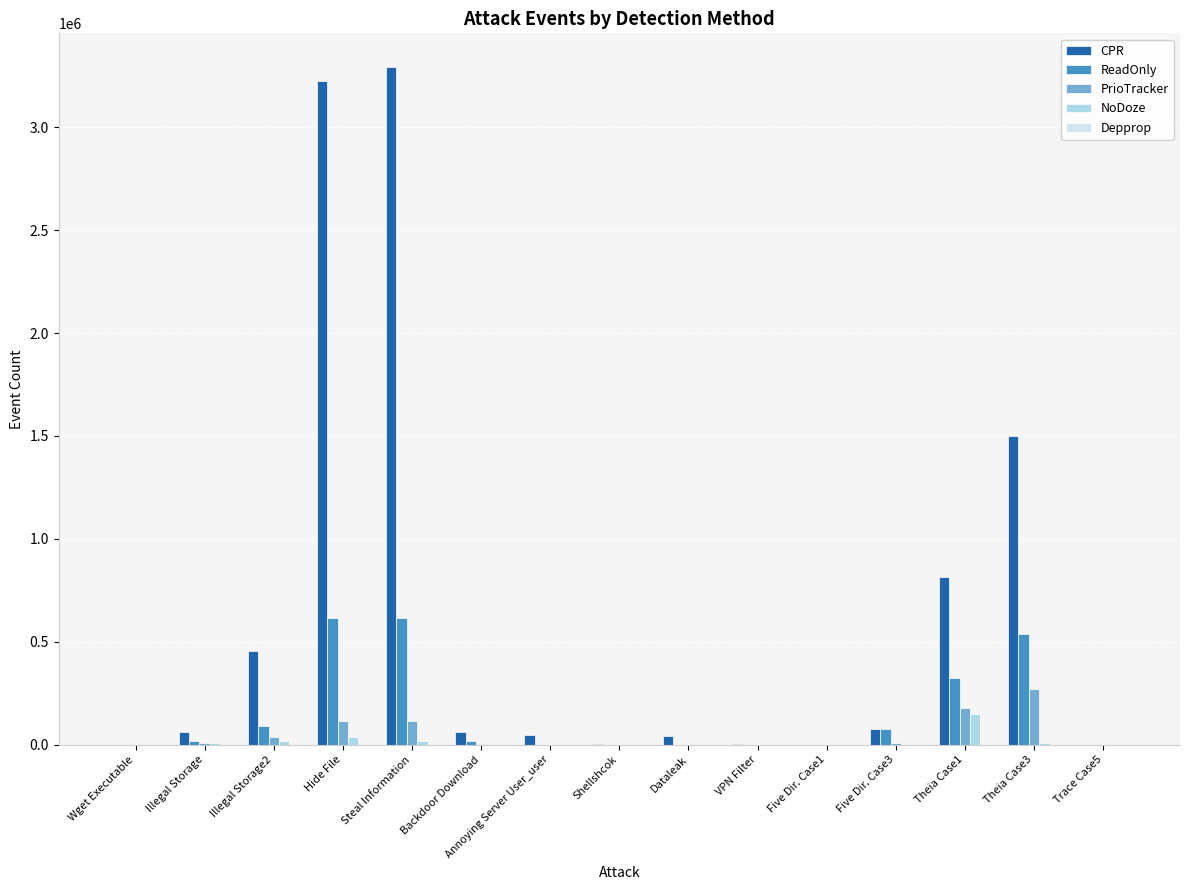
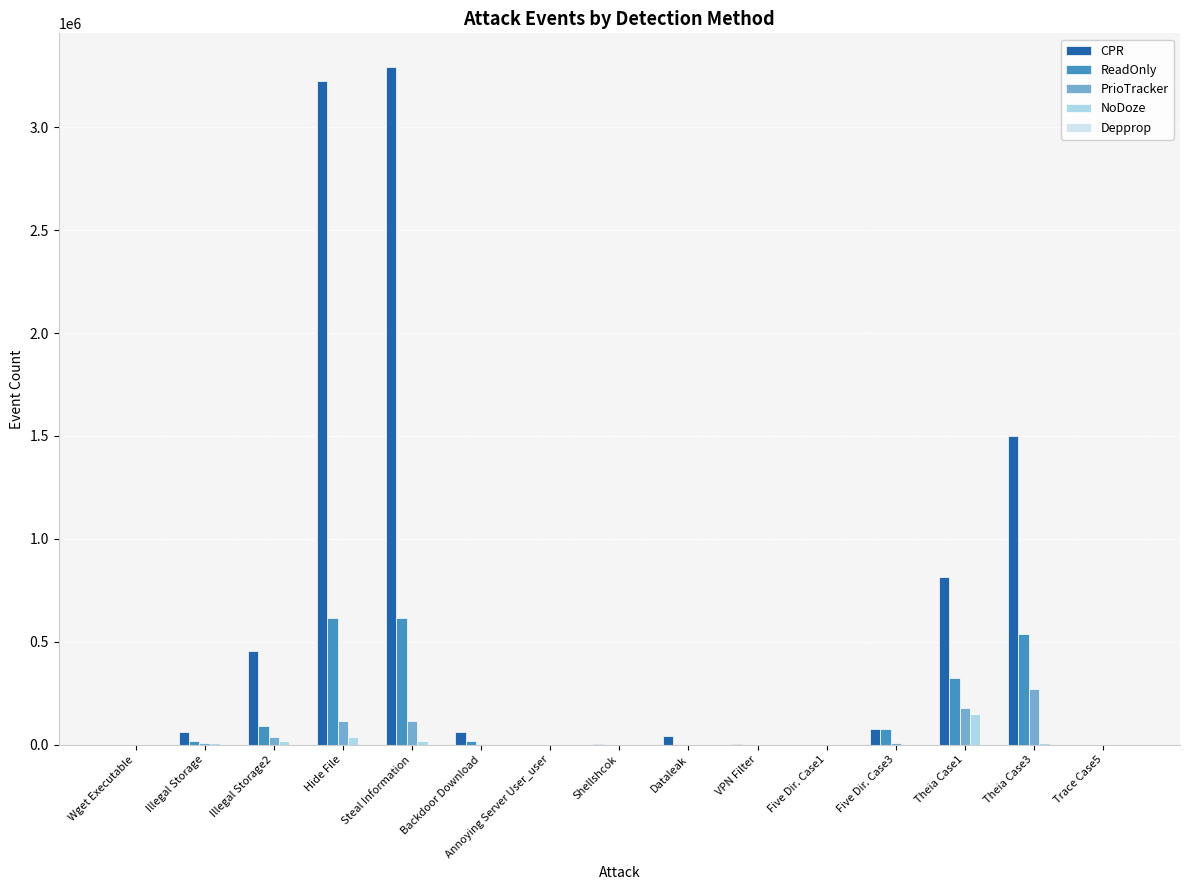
CPR, Annoying Server User_user: 50000 -> 0
